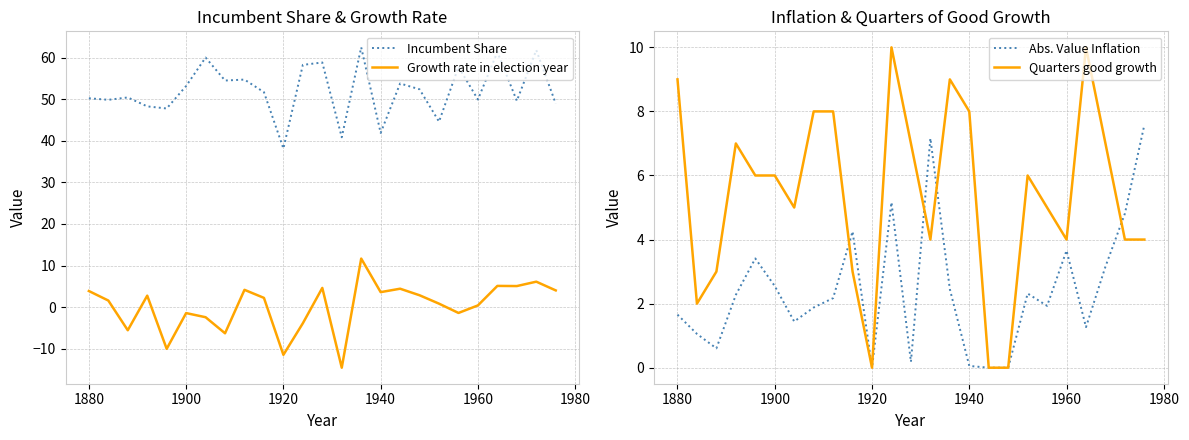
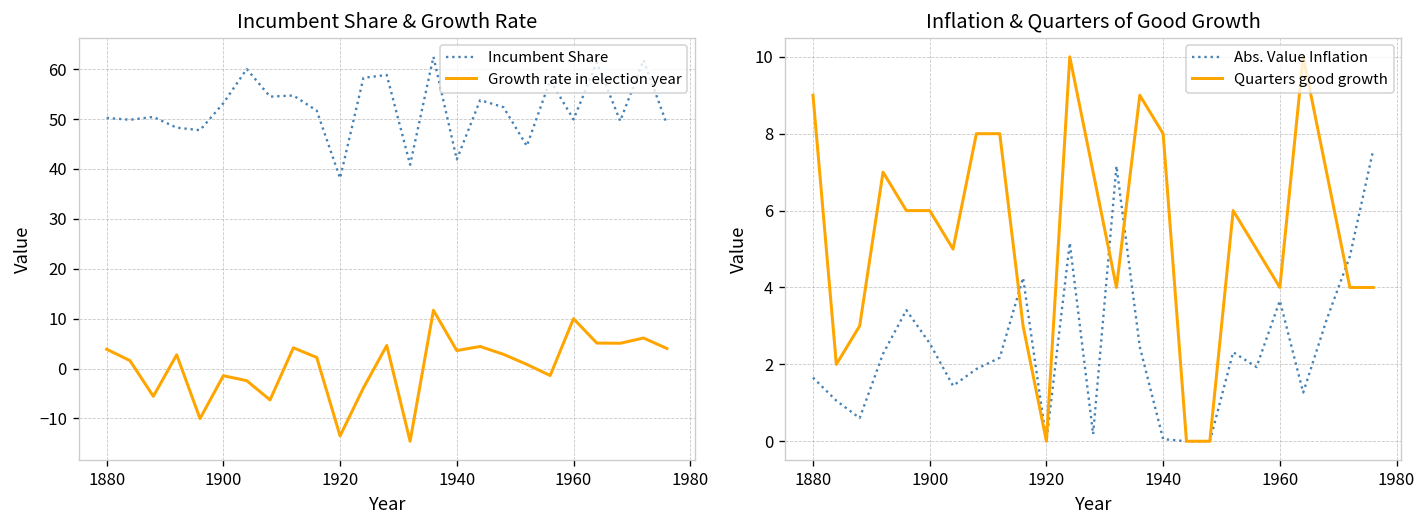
Incumbent Share & Growth Rate, Growth rate in election year, 1920: -11 -> -13
Incumbent Share & Growth Rate, Growth rate in election year, 1960: 0 -> 10
